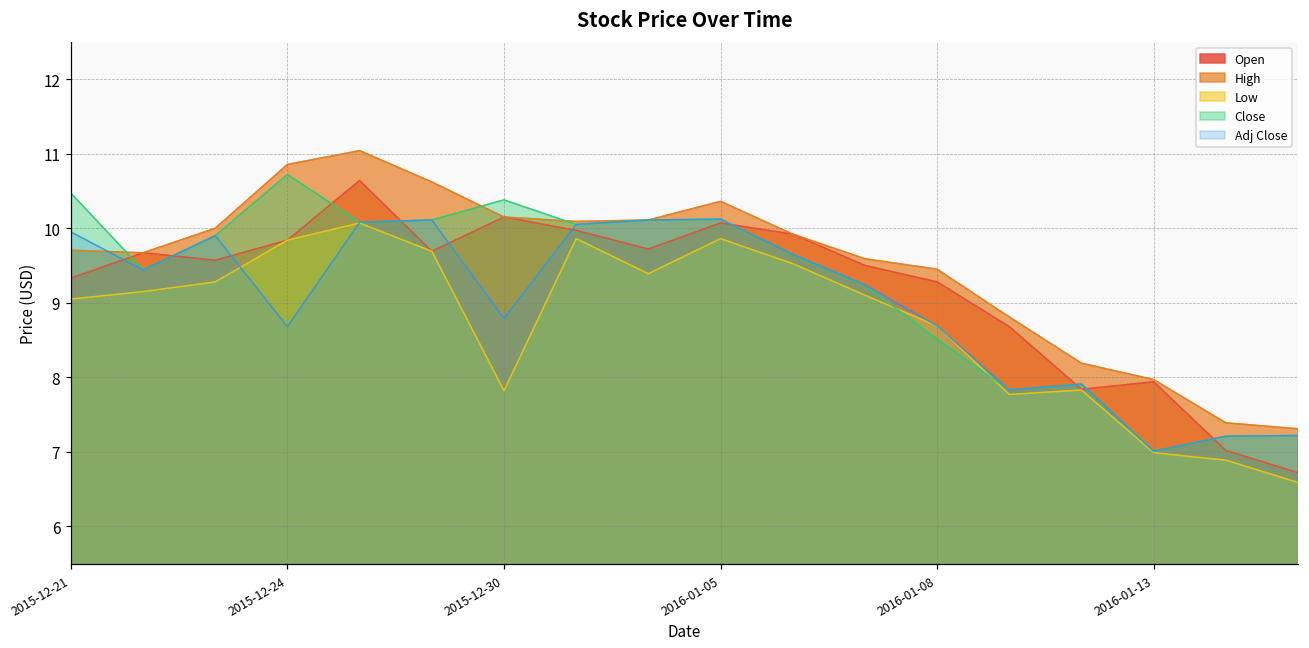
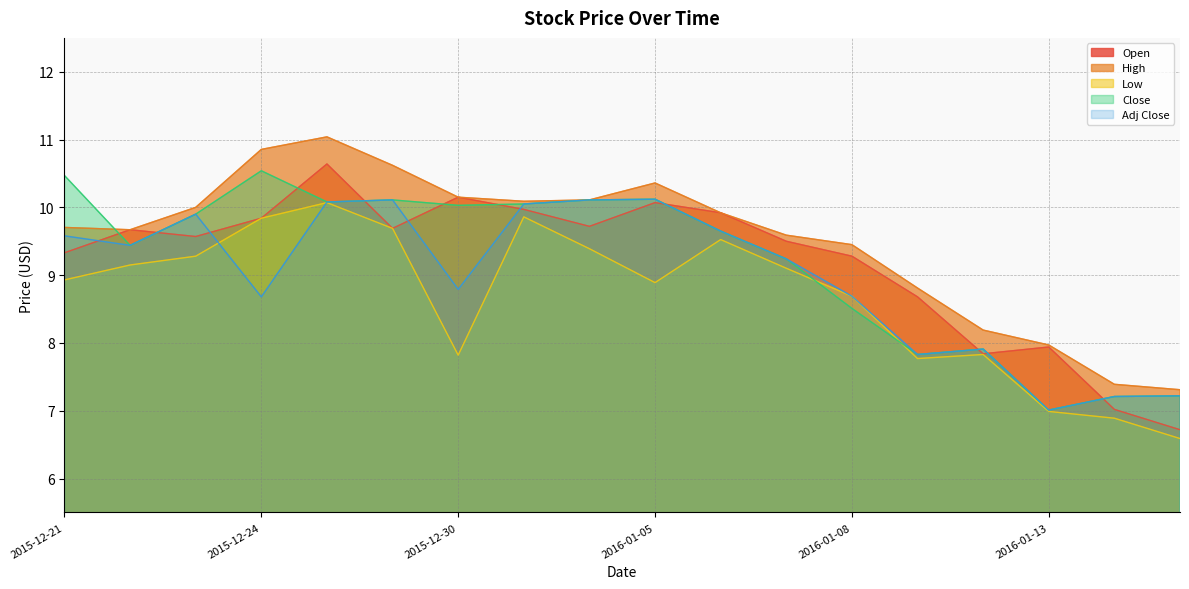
Low, 2015-12-21: 9.1 -> 8.9
Adj Close, 2015-12-21: 10.0 -> 9.6
Close, 2015-12-24: 10.7 -> 10.5
Close, 2015-12-30: 10.4 -> 10.0
Low, 2016-01-05: 9.9 -> 8.9
